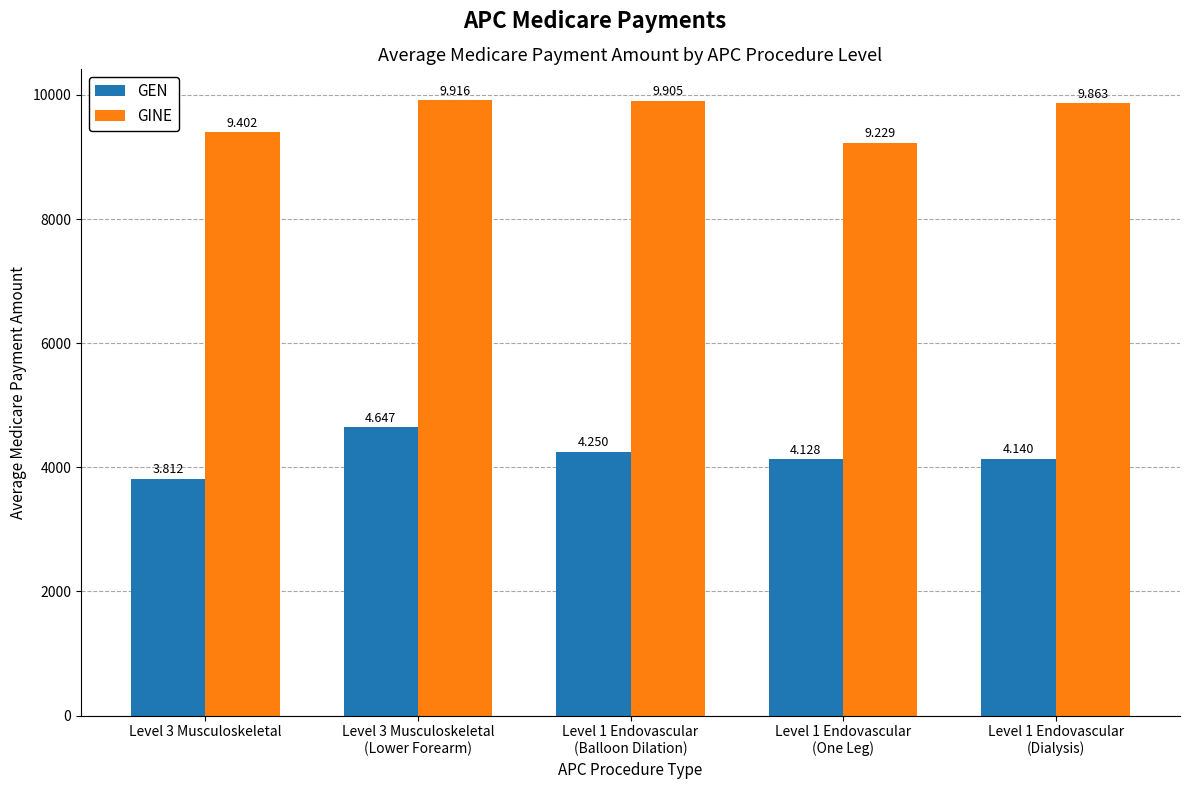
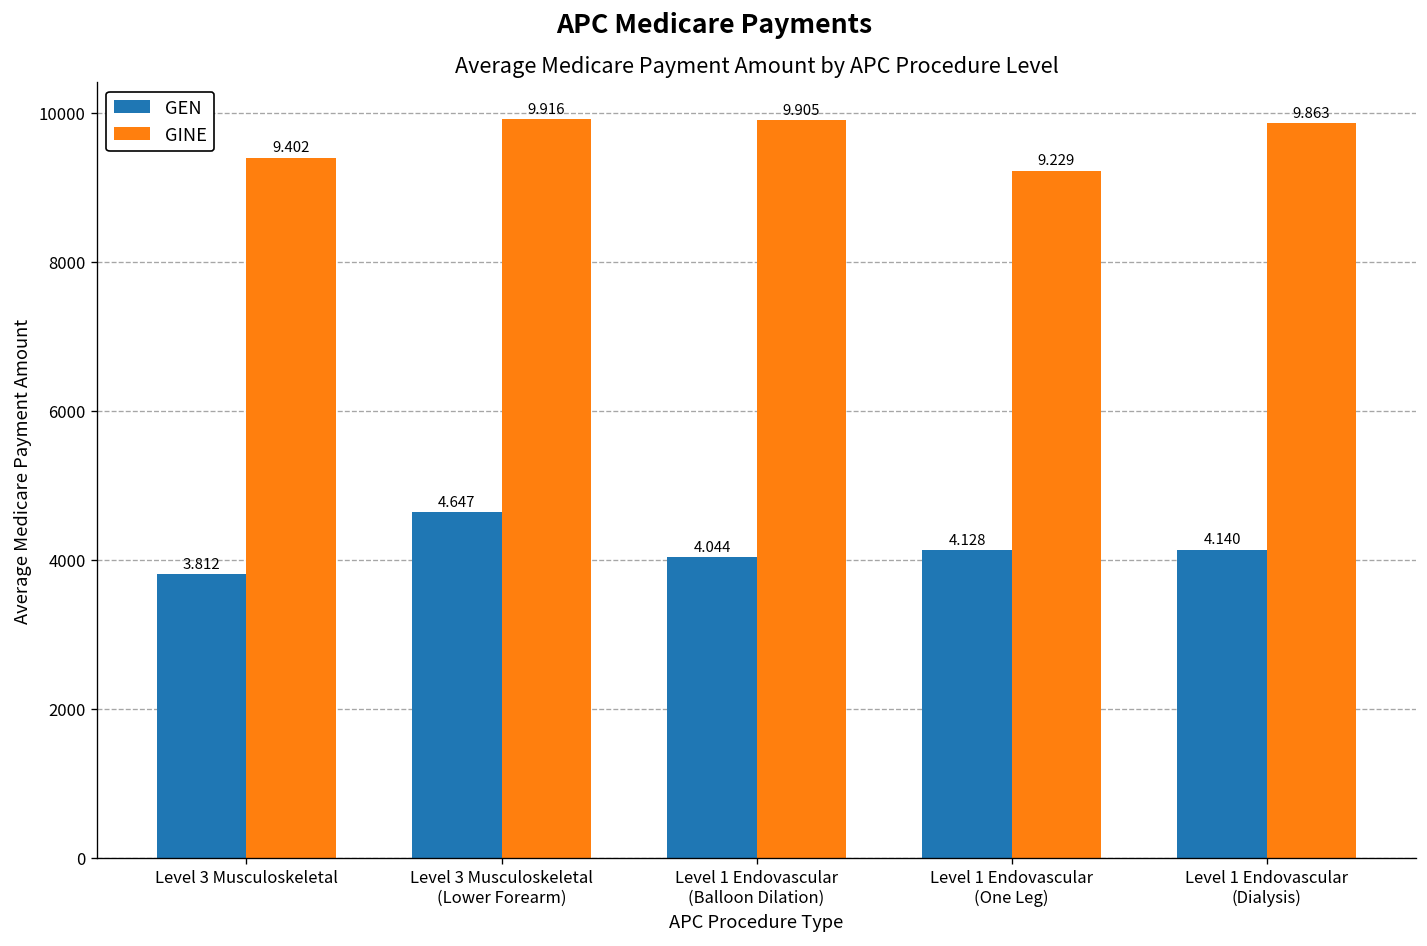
GEN, Level 1 Endovascular (Balloon Dilation): 4.250 -> 4.044
